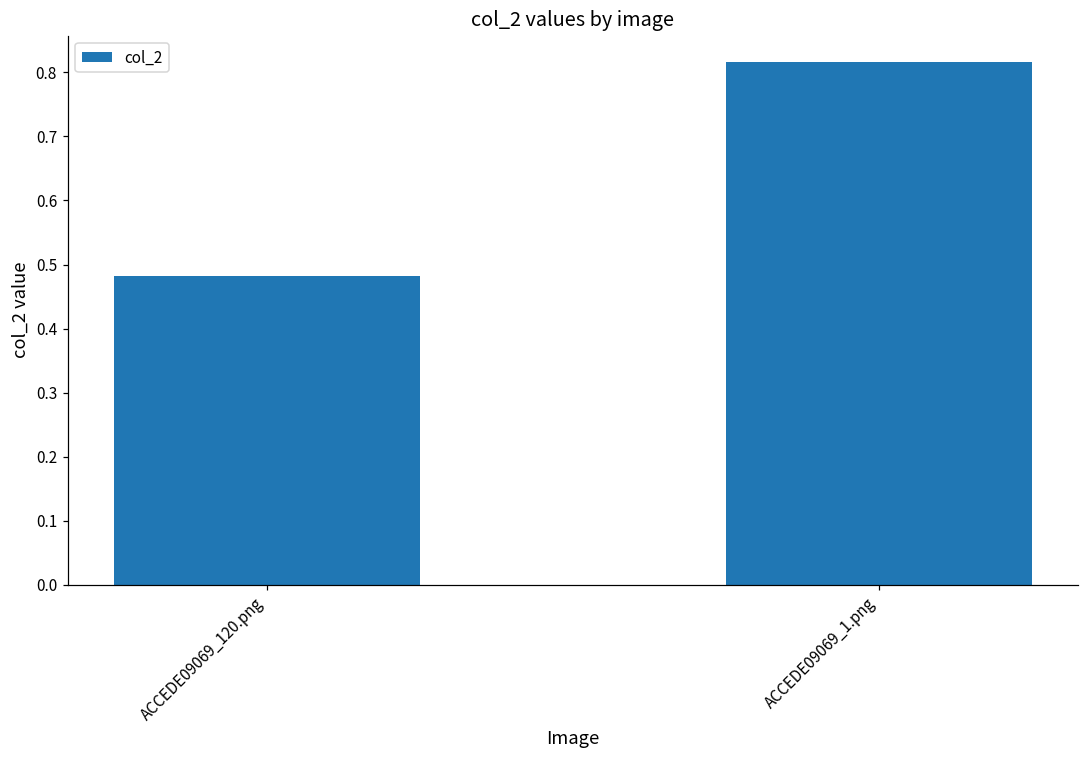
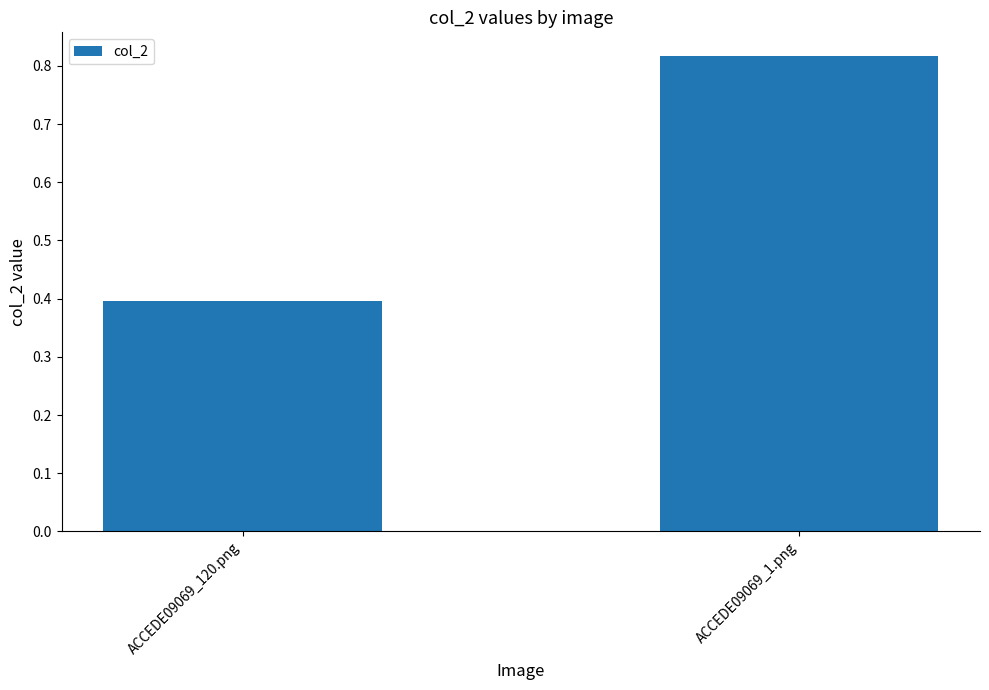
ACCEDE09069_120.png: 0.48 -> 0.40
